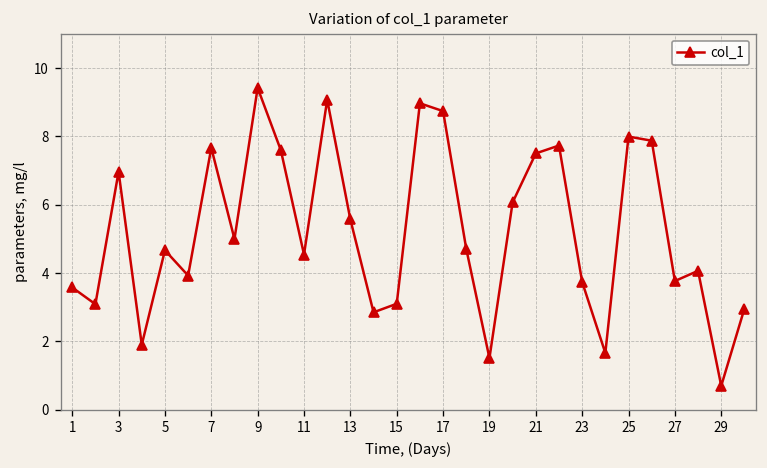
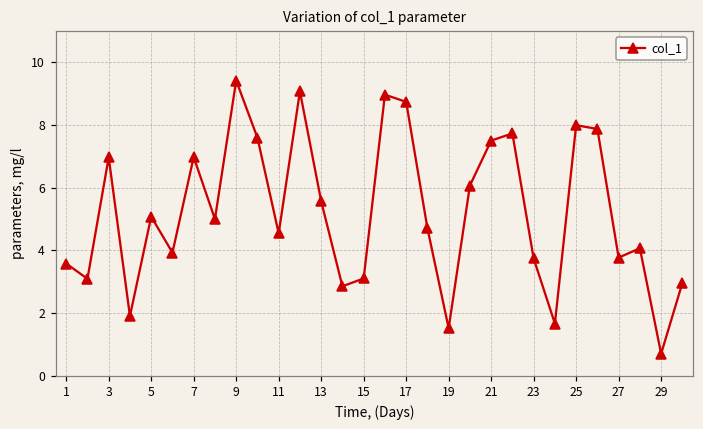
5: 4.7 -> 5.1
7: 7.7 -> 7.0
